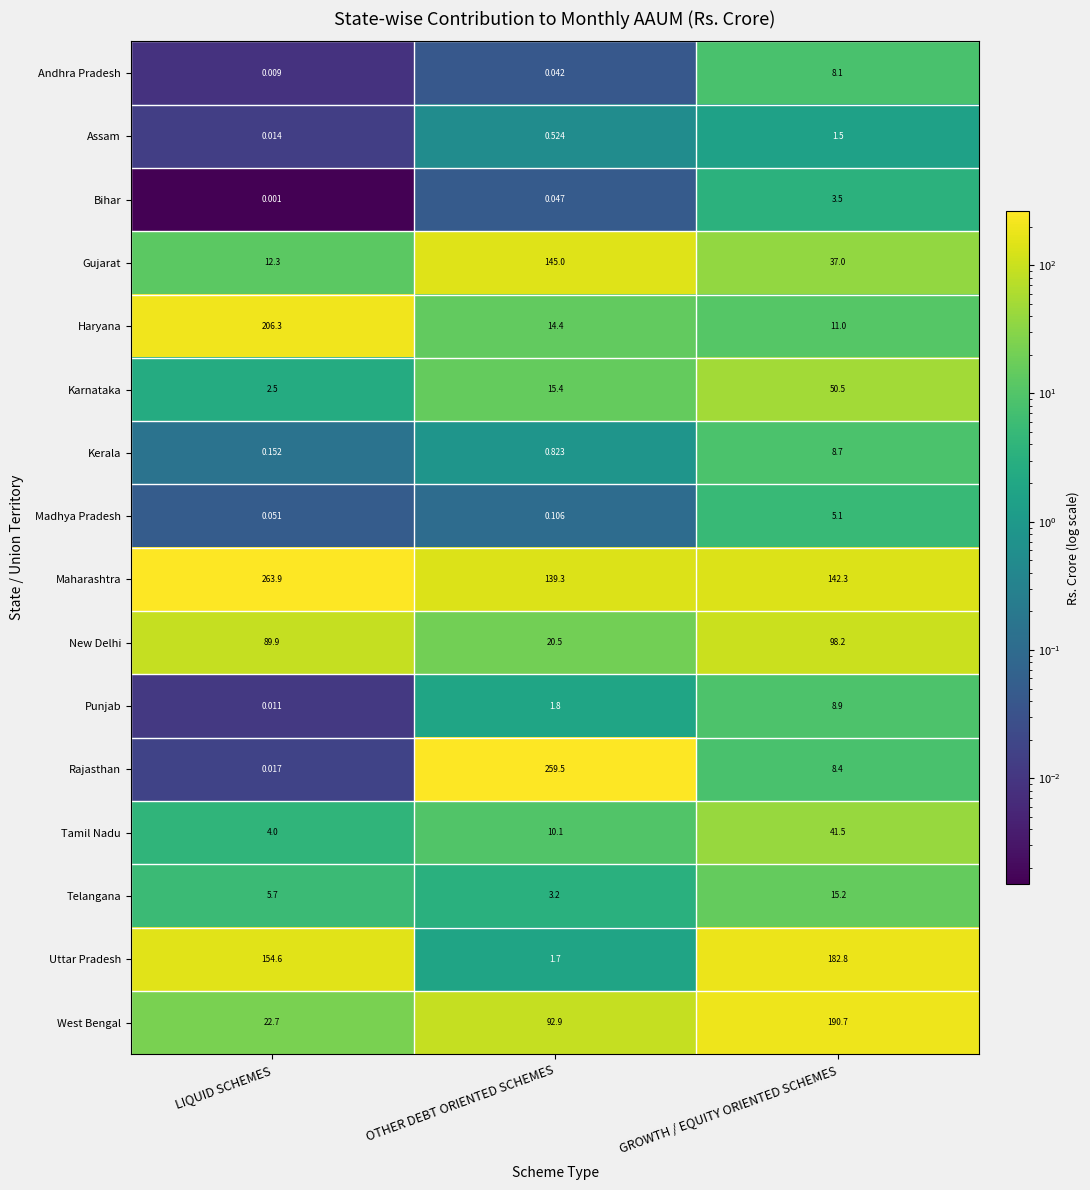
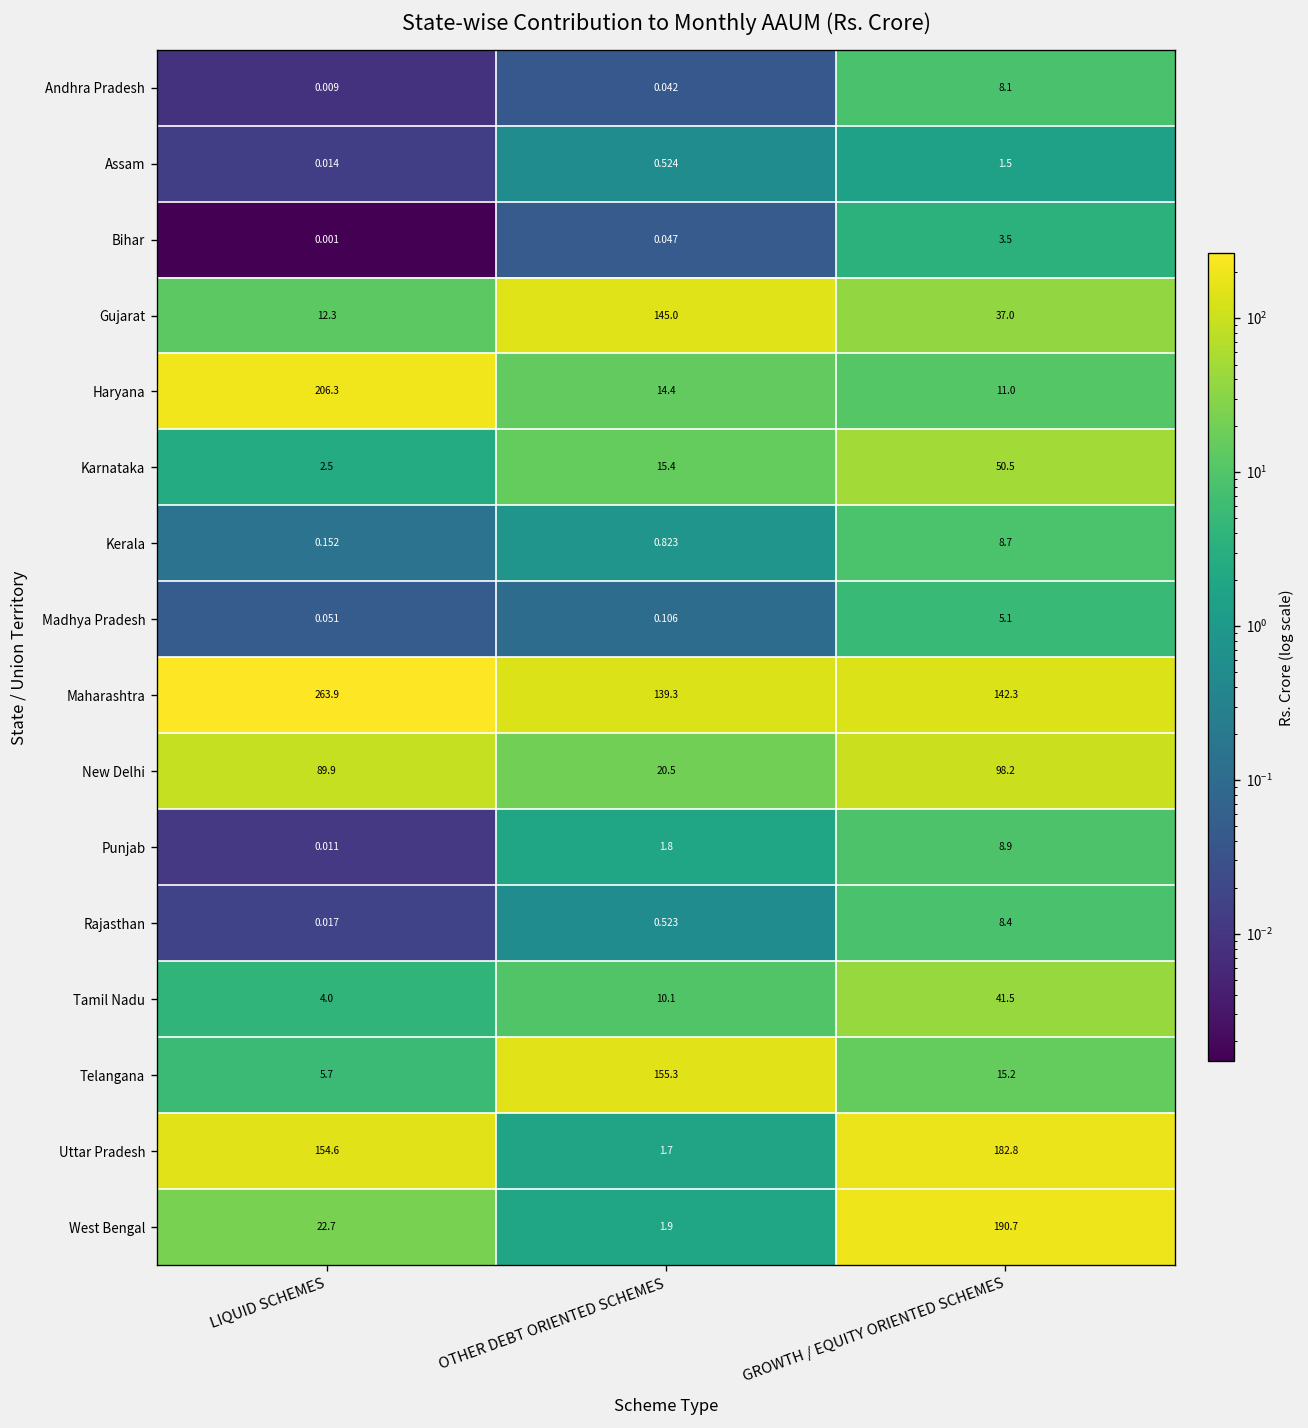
Rajasthan, OTHER DEBT ORIENTED SCHEMES: 259.5 -> 0.523
Telangana, OTHER DEBT ORIENTED SCHEMES: 3.2 -> 155.3
West Bengal, OTHER DEBT ORIENTED SCHEMES: 92.9 -> 1.9
